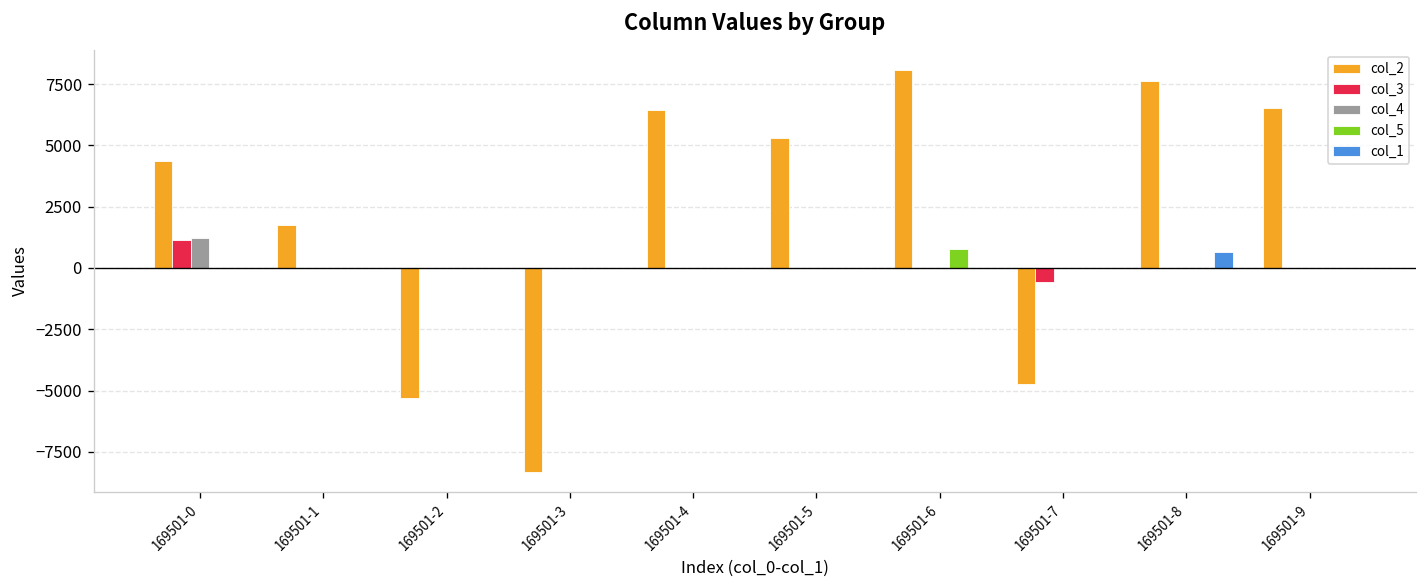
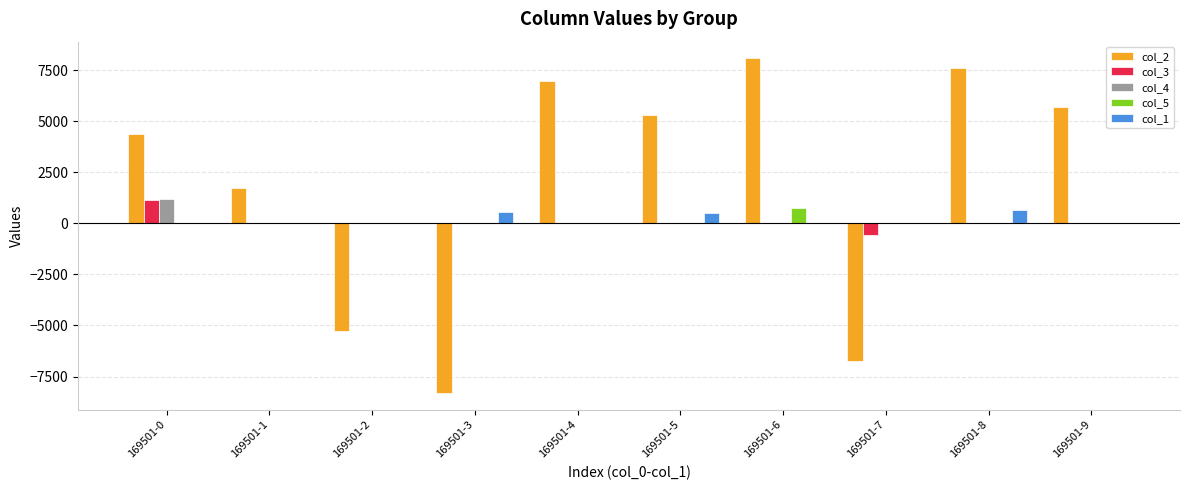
col_1, 169501-3: 0 -> 600
col_2, 169501-4: 6400 -> 7000
col_1, 169501-5: 0 -> 500
col_2, 169501-7: -4700 -> -6800
col_2, 169501-9: 6500 -> 5700
